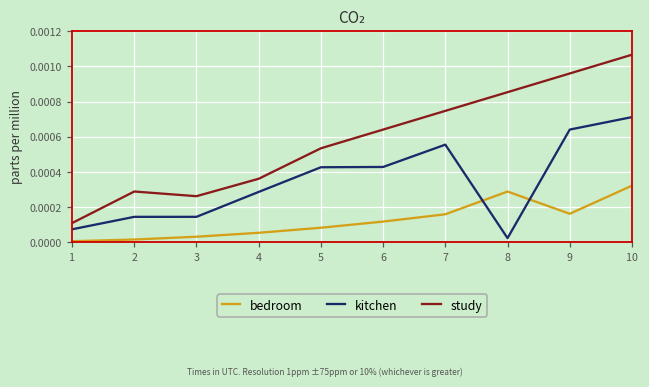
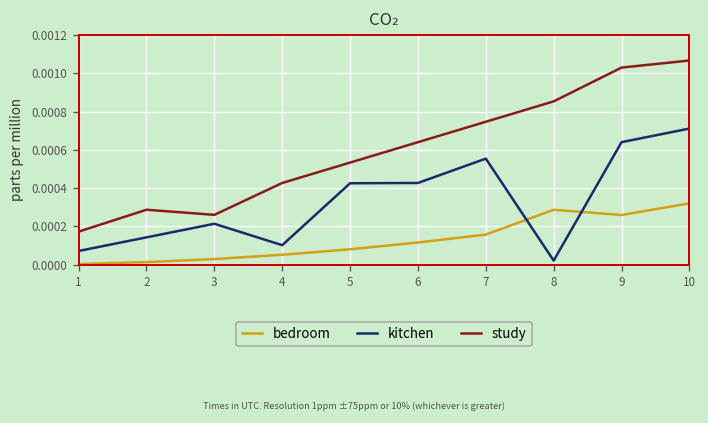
study, 1: 0.00011 -> 0.00017
kitchen, 3: 0.00014 -> 0.00021
kitchen, 4: 0.00028 -> 0.00010
study, 4: 0.00036 -> 0.00043
bedroom, 9: 0.00016 -> 0.00026
study, 9: 0.00096 -> 0.00103
